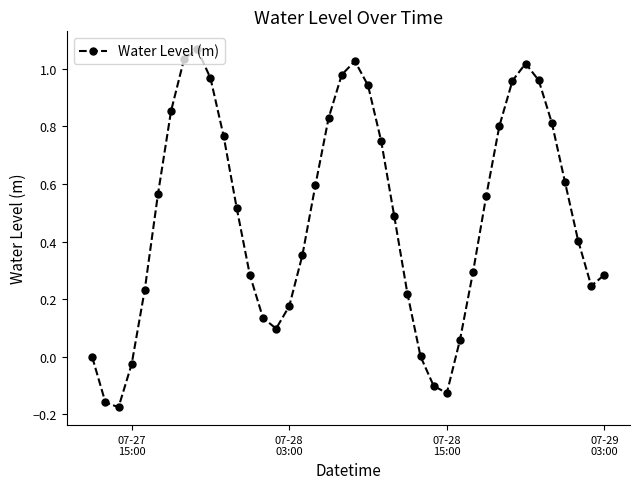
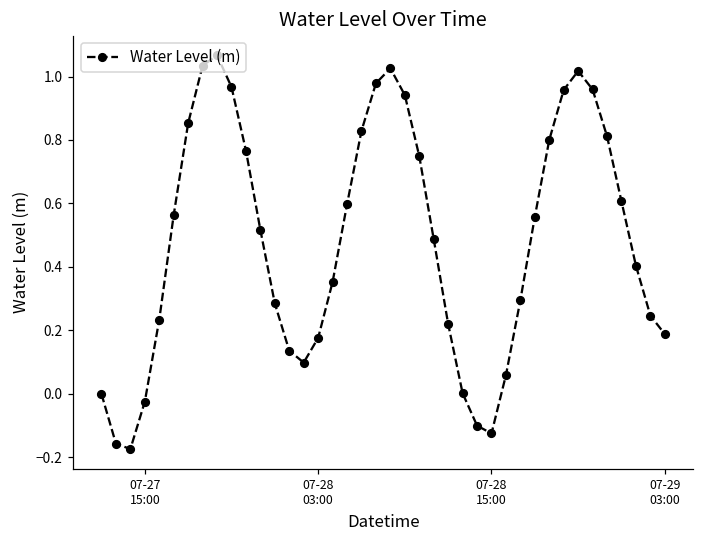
07-29 03:00: 0.28 -> 0.19
